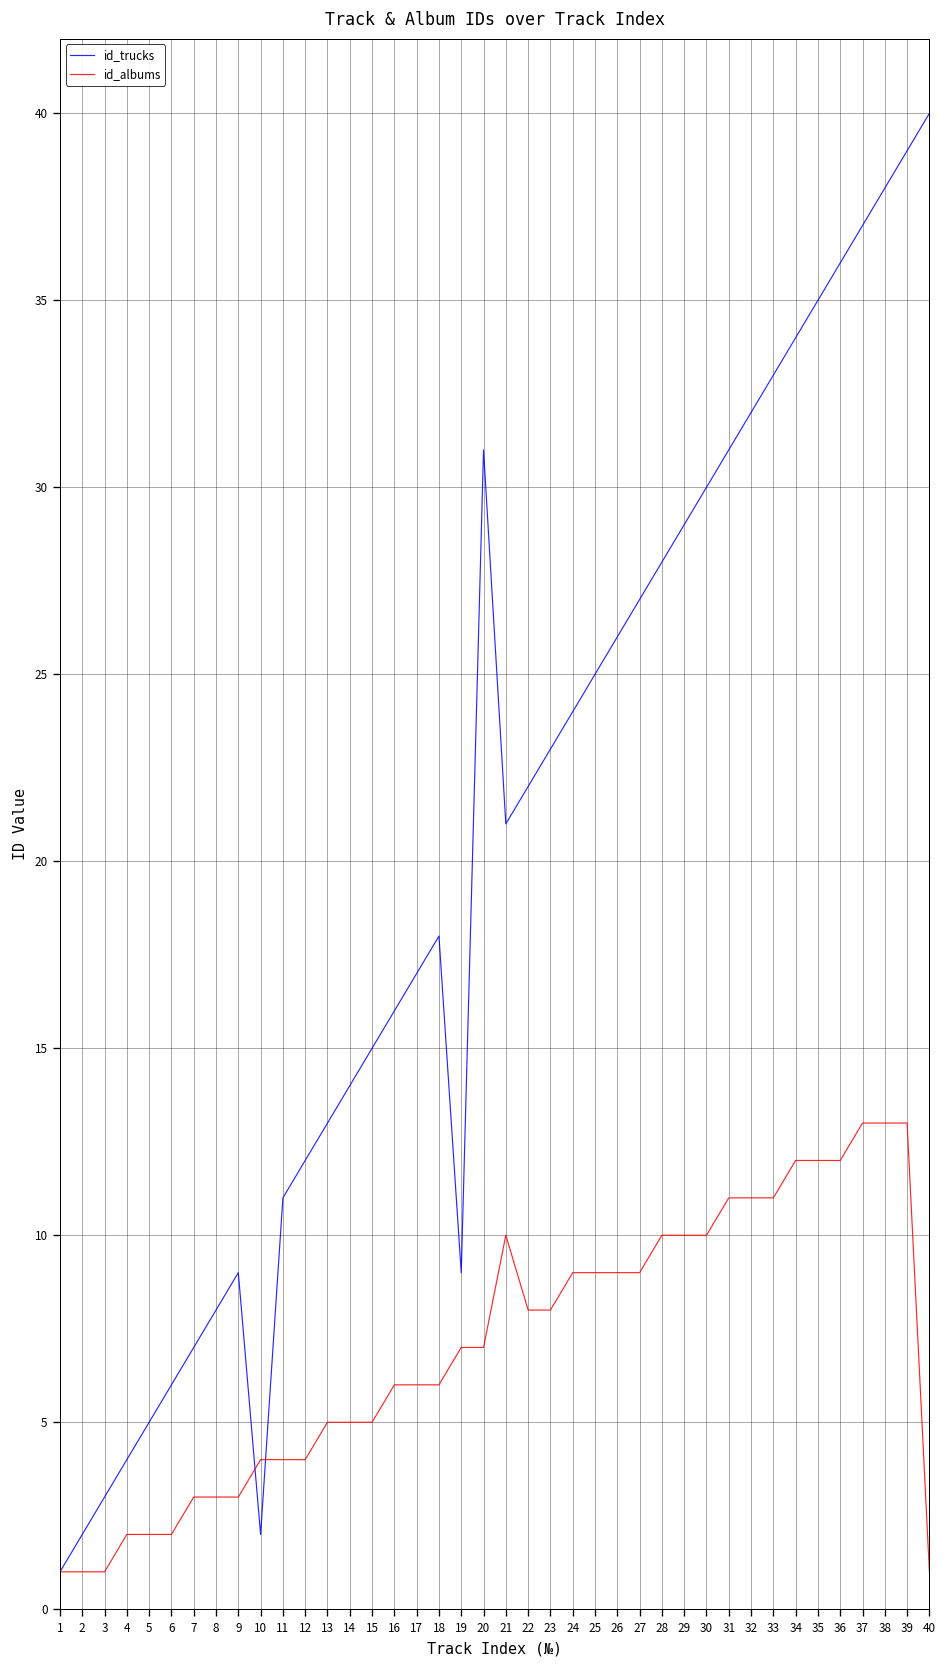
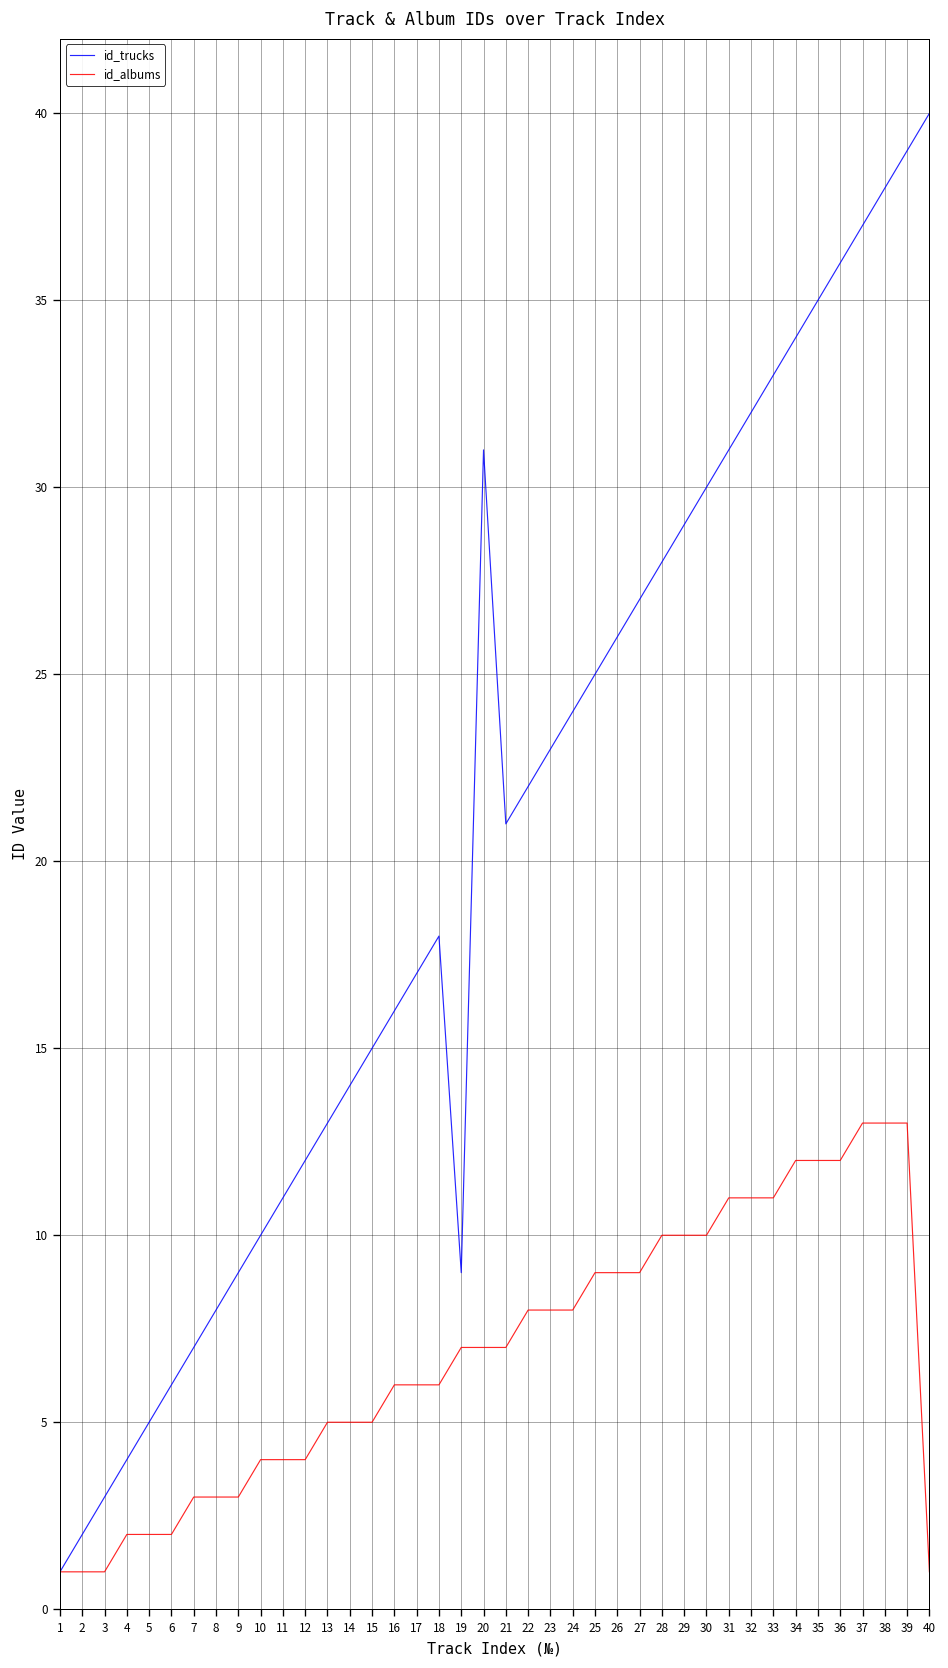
id_trucks, 10: 2 -> 10
id_albums, 21: 10 -> 7
id_albums, 24: 9 -> 8
